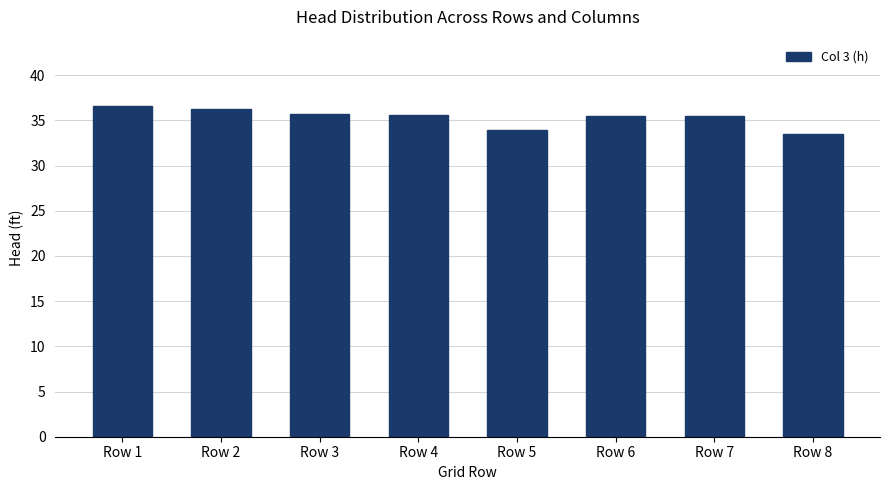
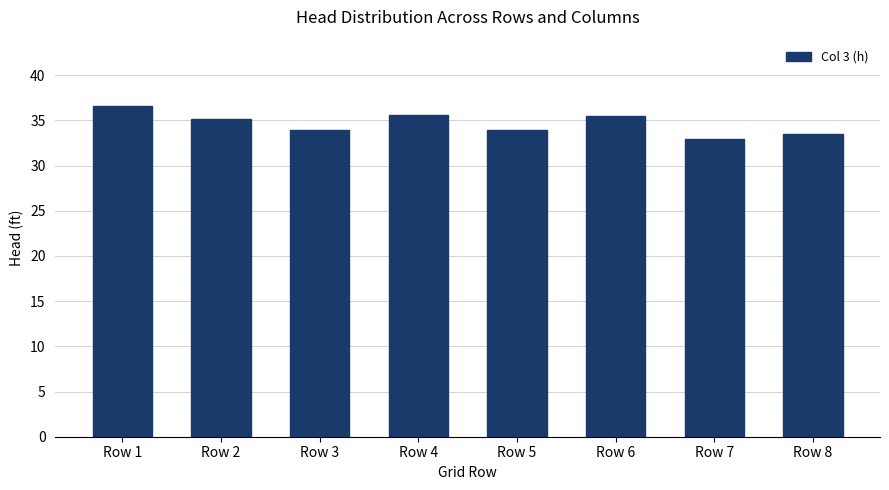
Row 2: 36 -> 35
Row 3: 36 -> 34
Row 7: 35 -> 33
